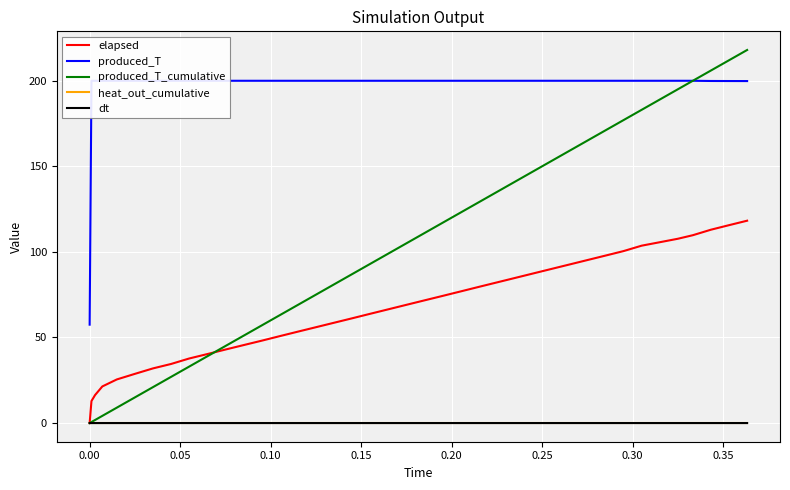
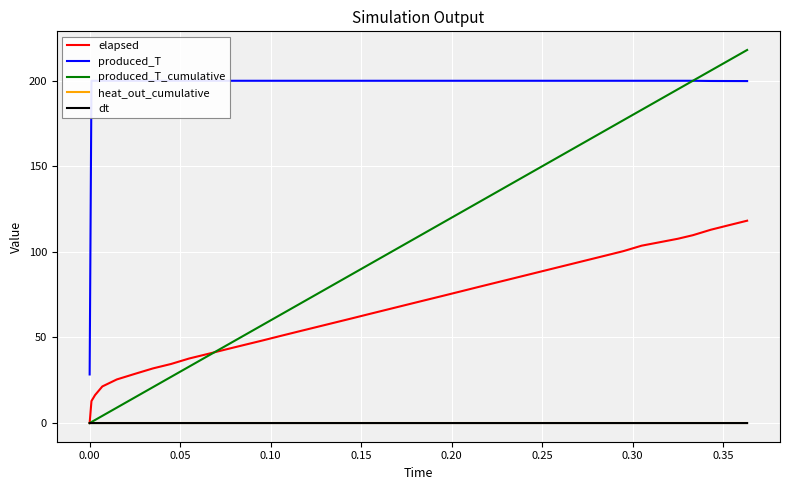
produced_T, 0.00: 58 -> 28
